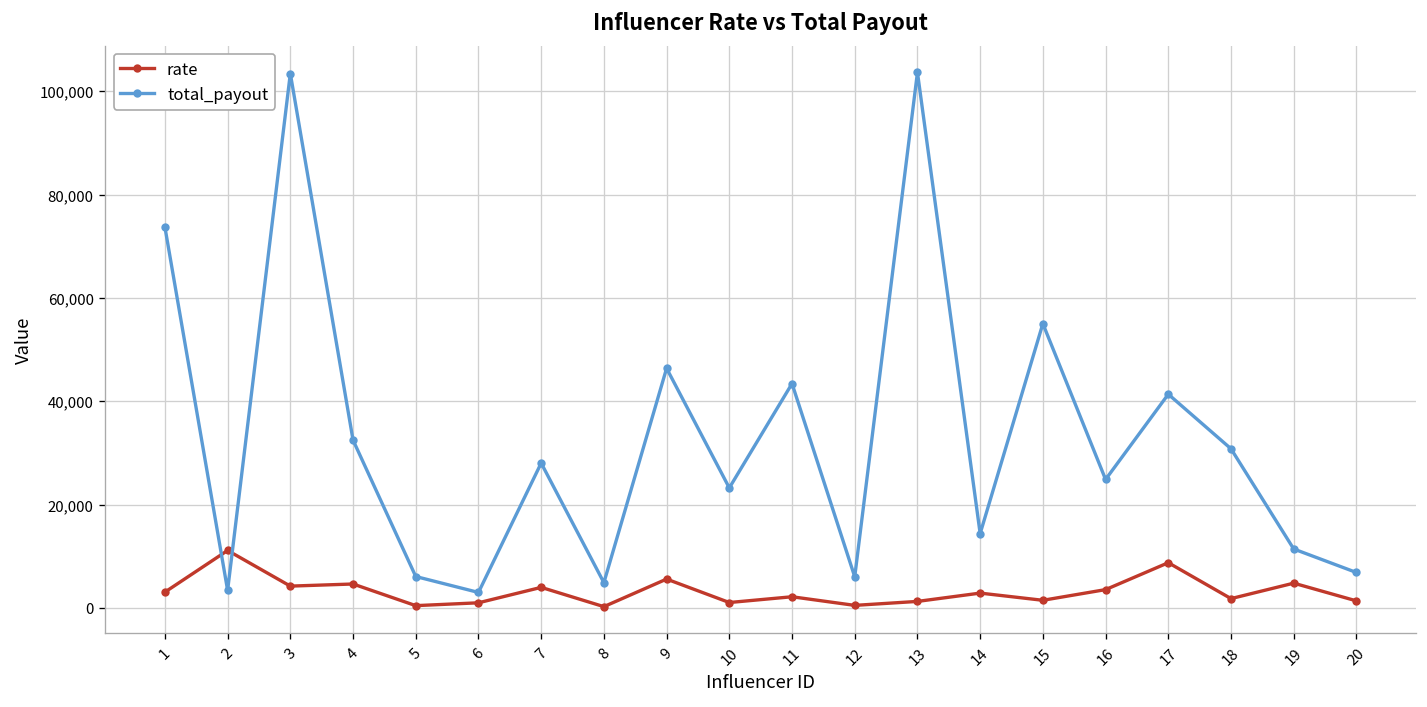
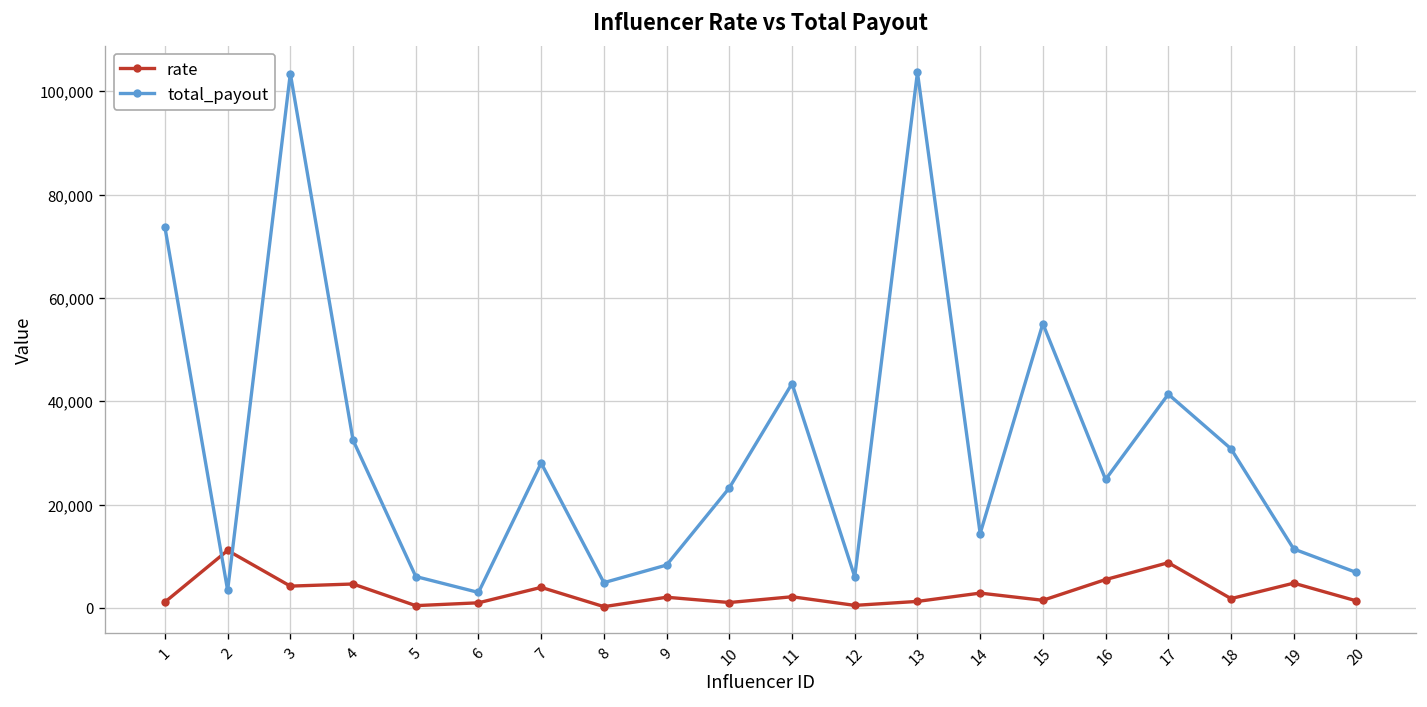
rate, 1: 3,000 -> 1,000
rate, 9: 6,000 -> 2,000
total_payout, 9: 46,000 -> 8,000
rate, 16: 4,000 -> 6,000
